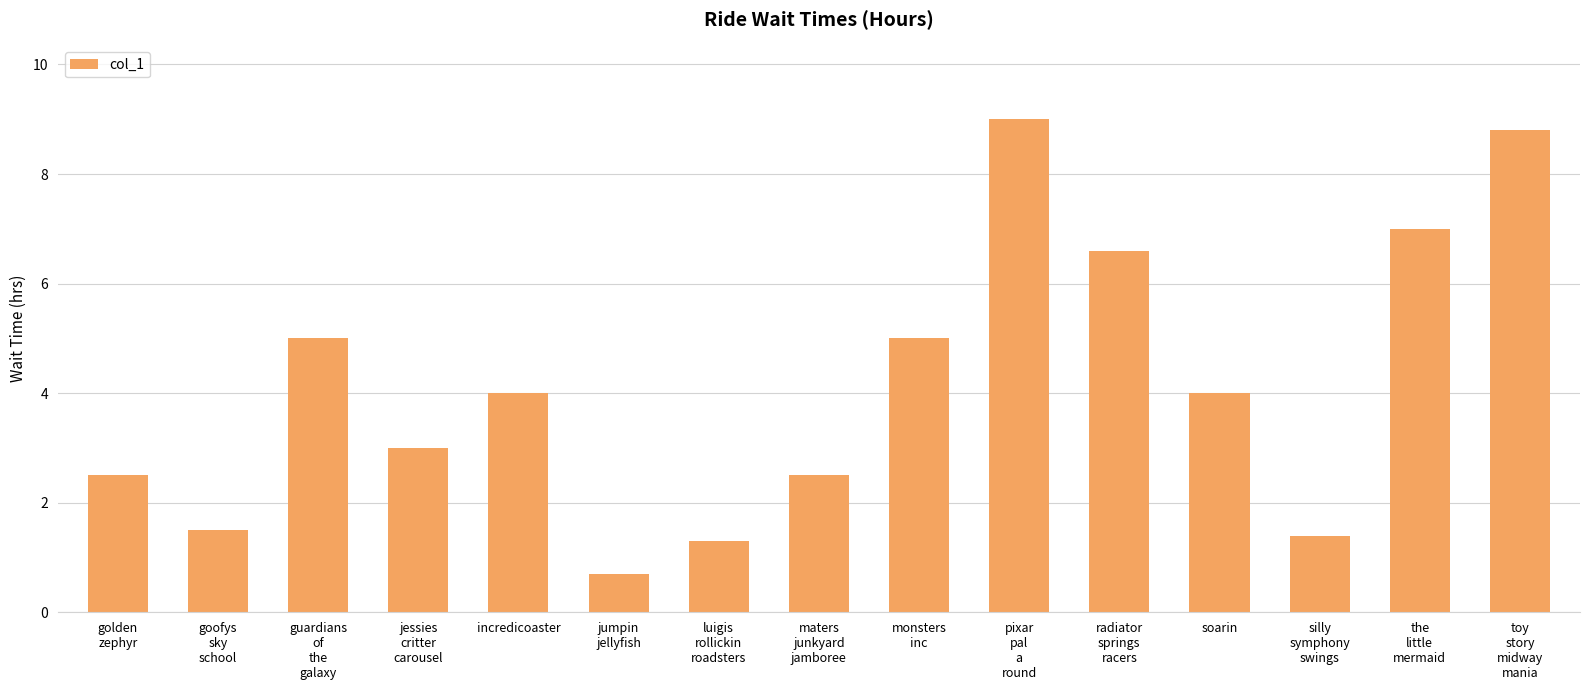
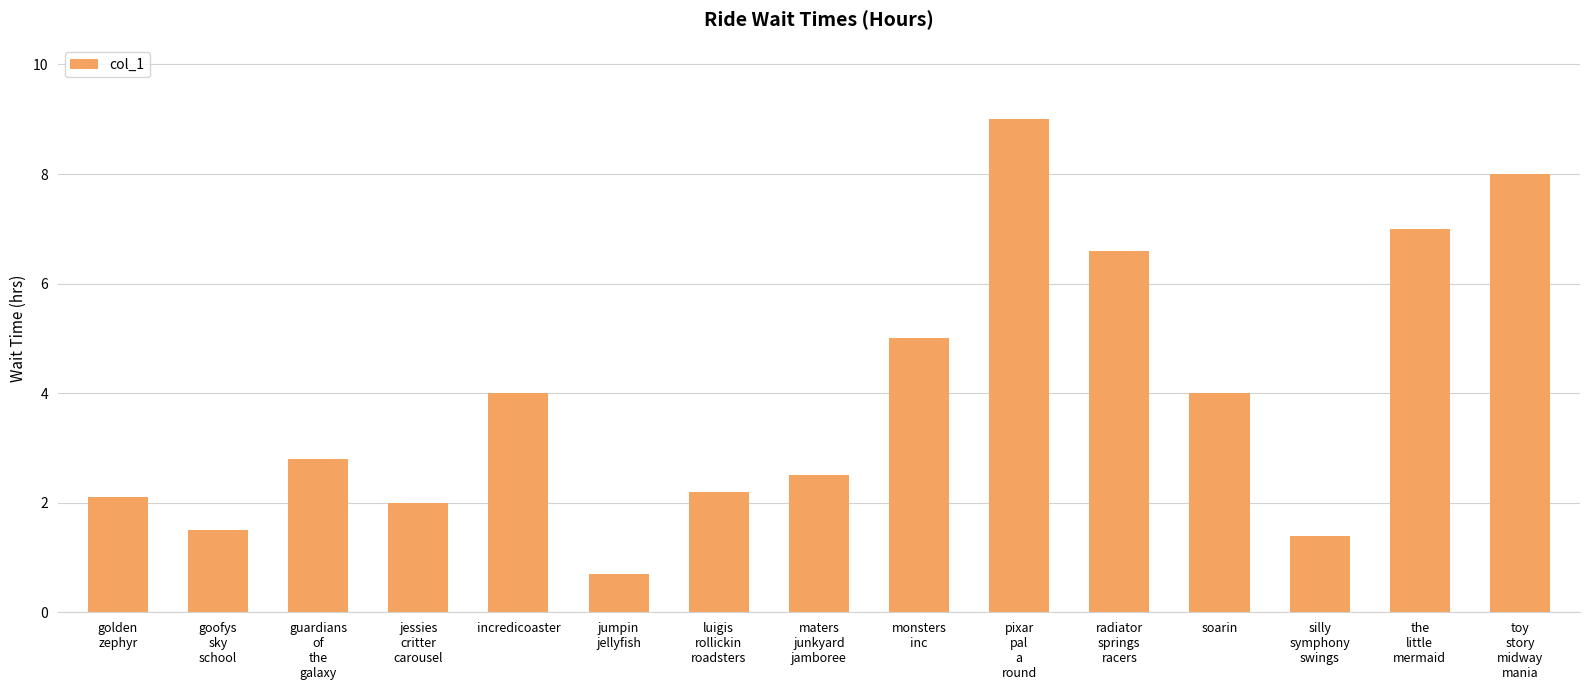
golden zephyr: 2.5 -> 2.1
guardians of the galaxy: 5.0 -> 2.8
jessies critter carousel: 3 -> 2
luigis rollickin roadsters: 1.3 -> 2.2
toy story midway mania: 8.8 -> 8.0
